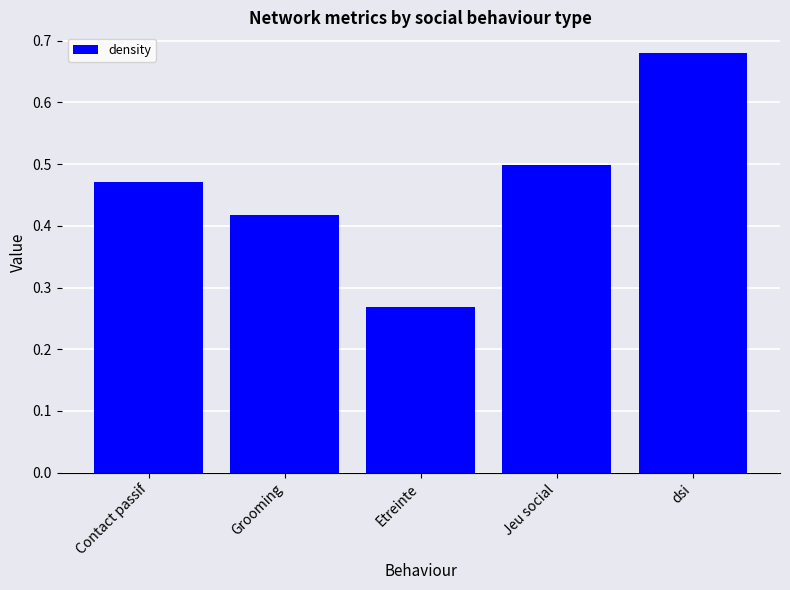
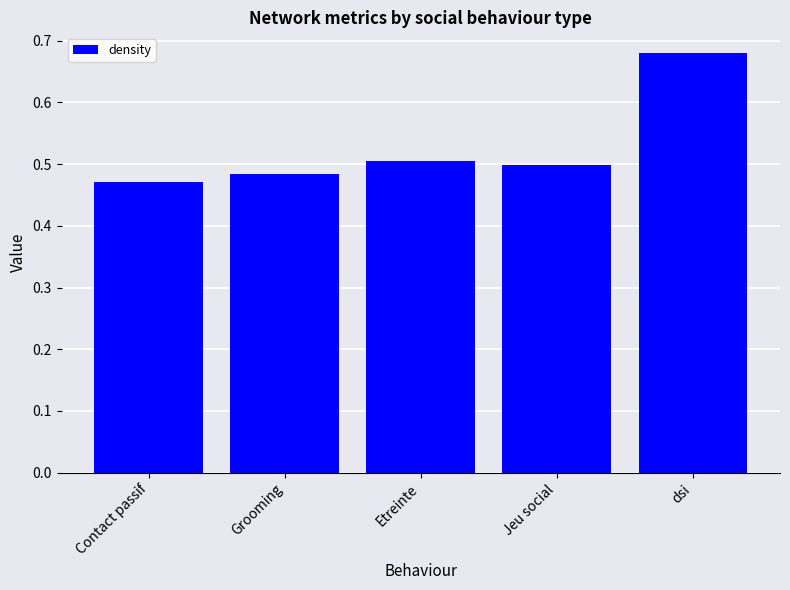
Grooming: 0.42 -> 0.48
Etreinte: 0.27 -> 0.51
